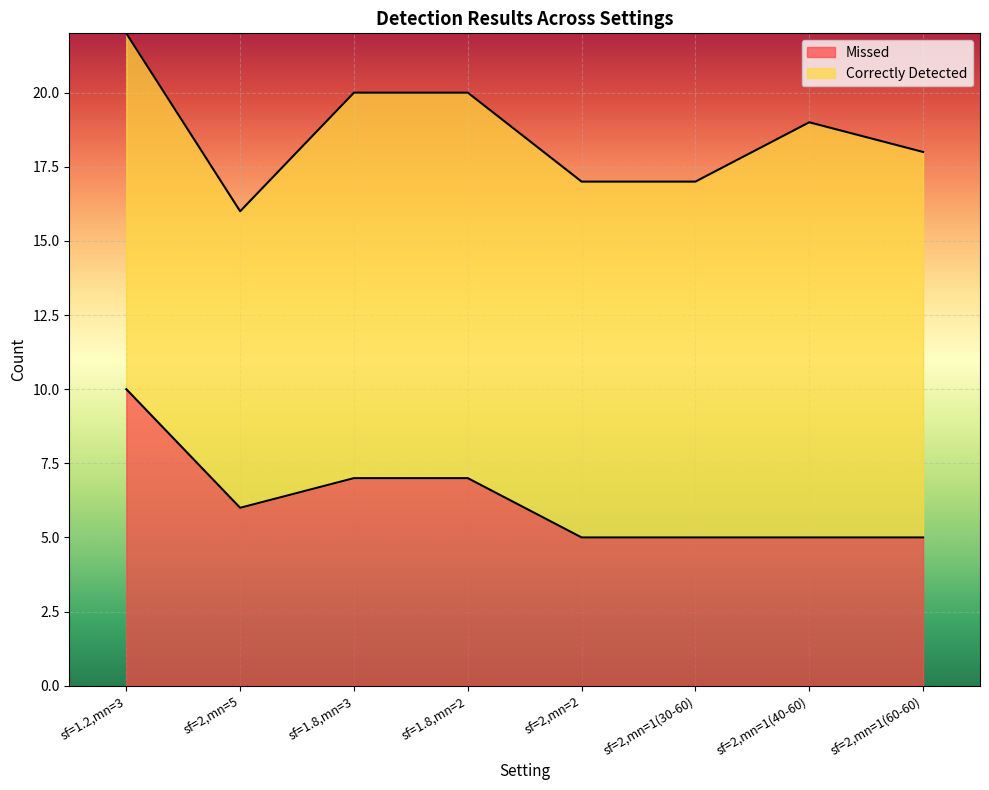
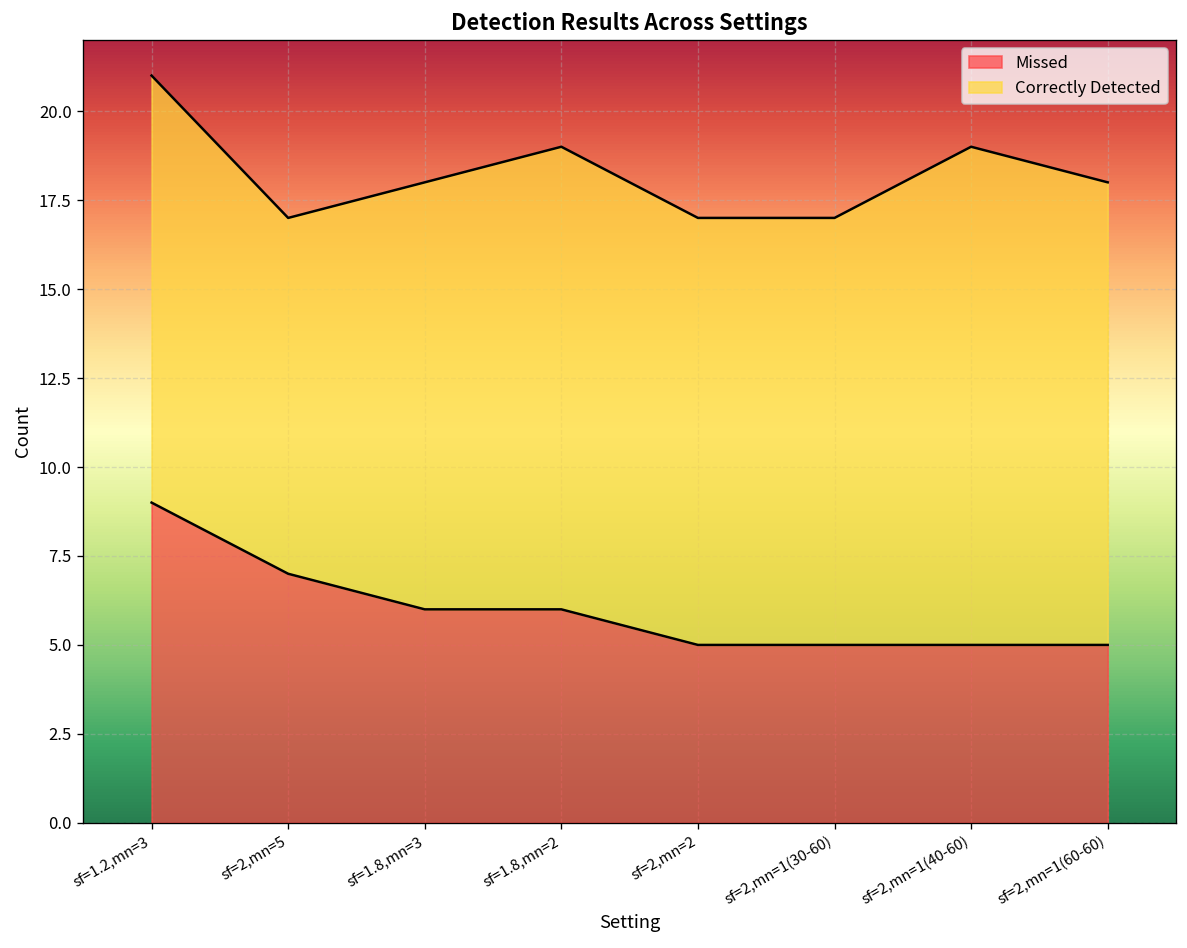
Missed, sf=1.2,mn=3: 10 -> 9
Missed, sf=2,mn=5: 6 -> 7
Missed, sf=1.8,mn=3: 7 -> 6
Correctly Detected, sf=1.8,mn=3: 13 -> 12
Missed, sf=1.8,mn=2: 7 -> 6
